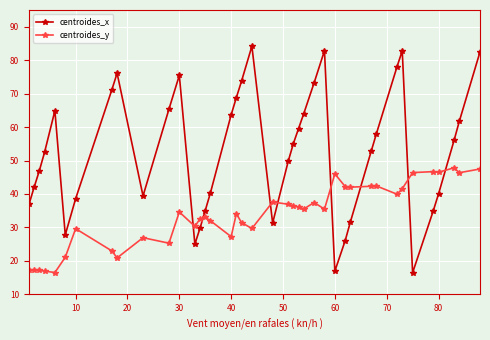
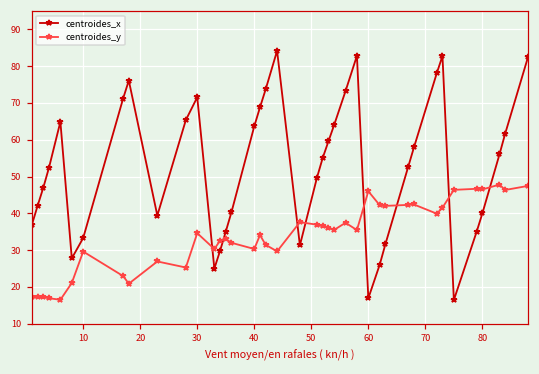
centroides_x, 10: 39 -> 33
centroides_x, 30: 75 -> 72
centroides_y, 40: 27 -> 30
